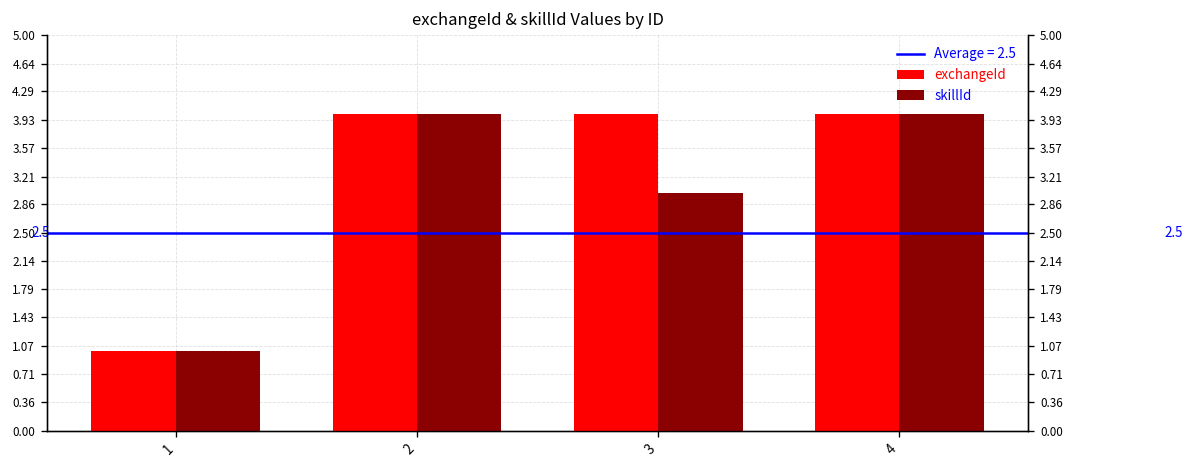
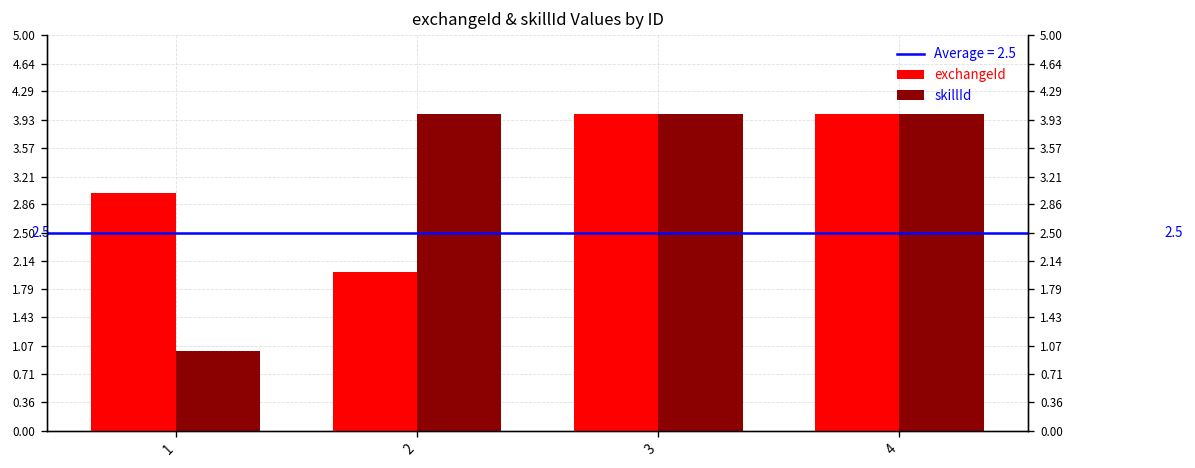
exchangeId, 1: 1 -> 3
exchangeId, 2: 4 -> 2
skillId, 3: 3 -> 4
